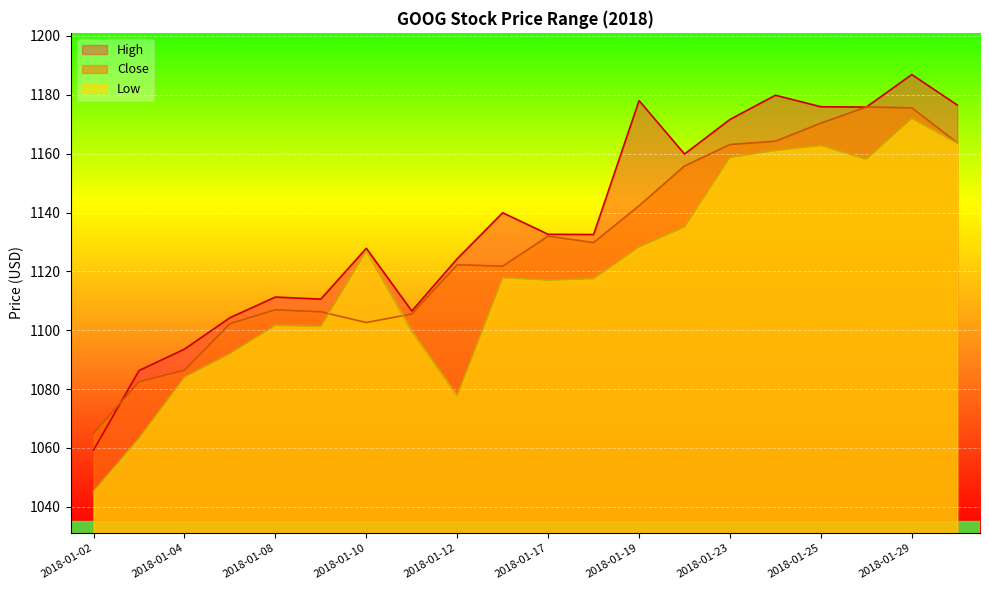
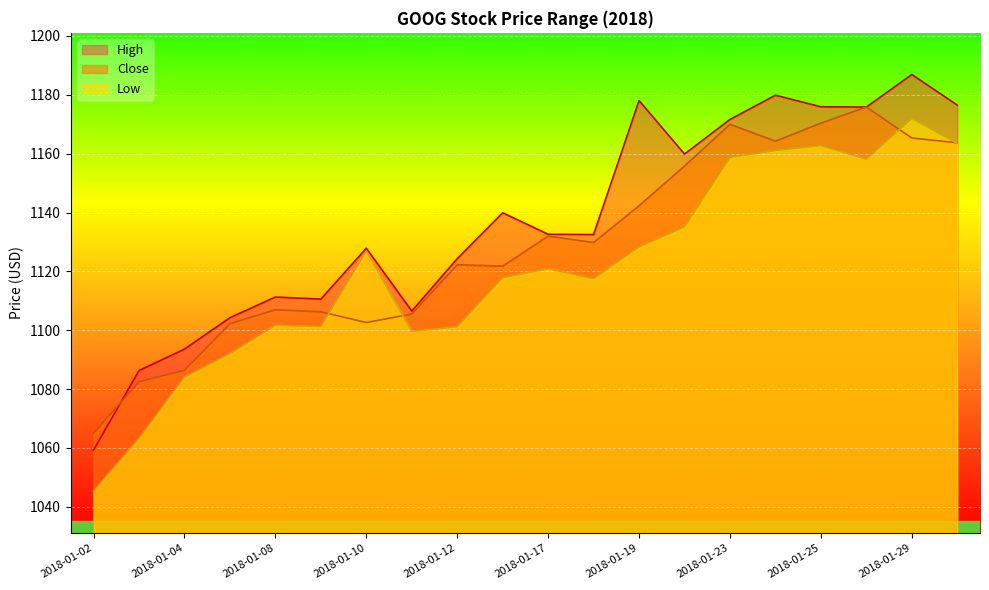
Low, 2018-01-12: 1078 -> 1101
Low, 2018-01-17: 1117 -> 1121
Close, 2018-01-23: 1163 -> 1170
Close, 2018-01-29: 1176 -> 1165
